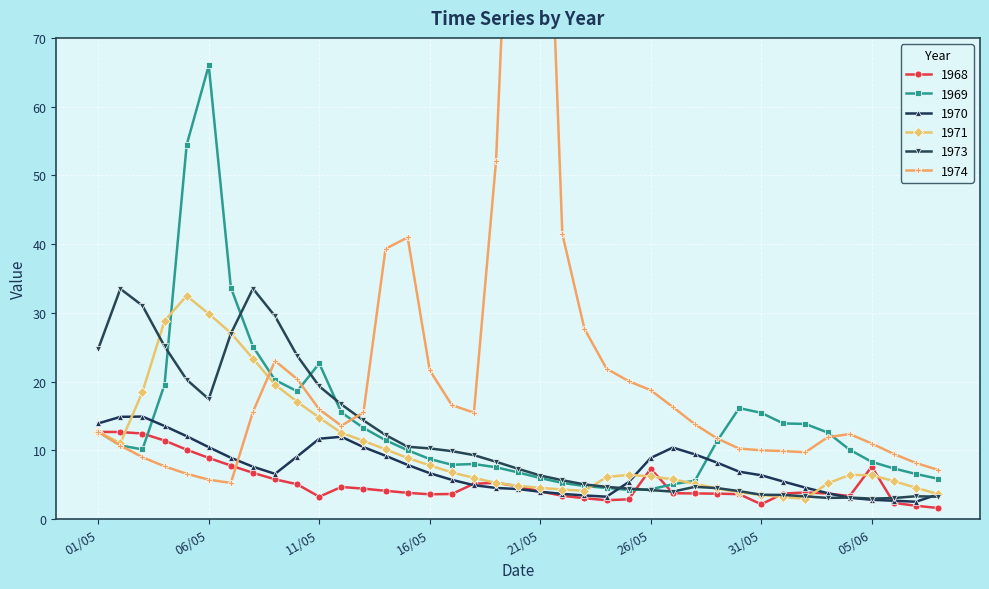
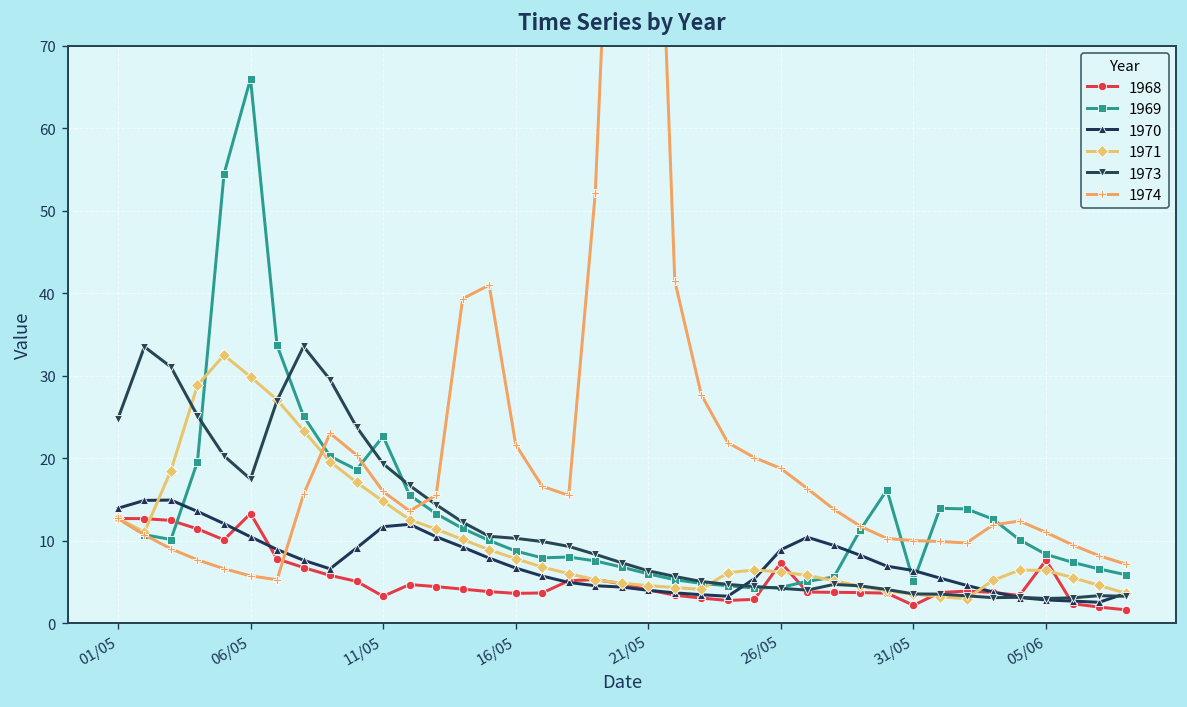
1968, 06/05: 9 -> 13
1969, 31/05: 15 -> 5
